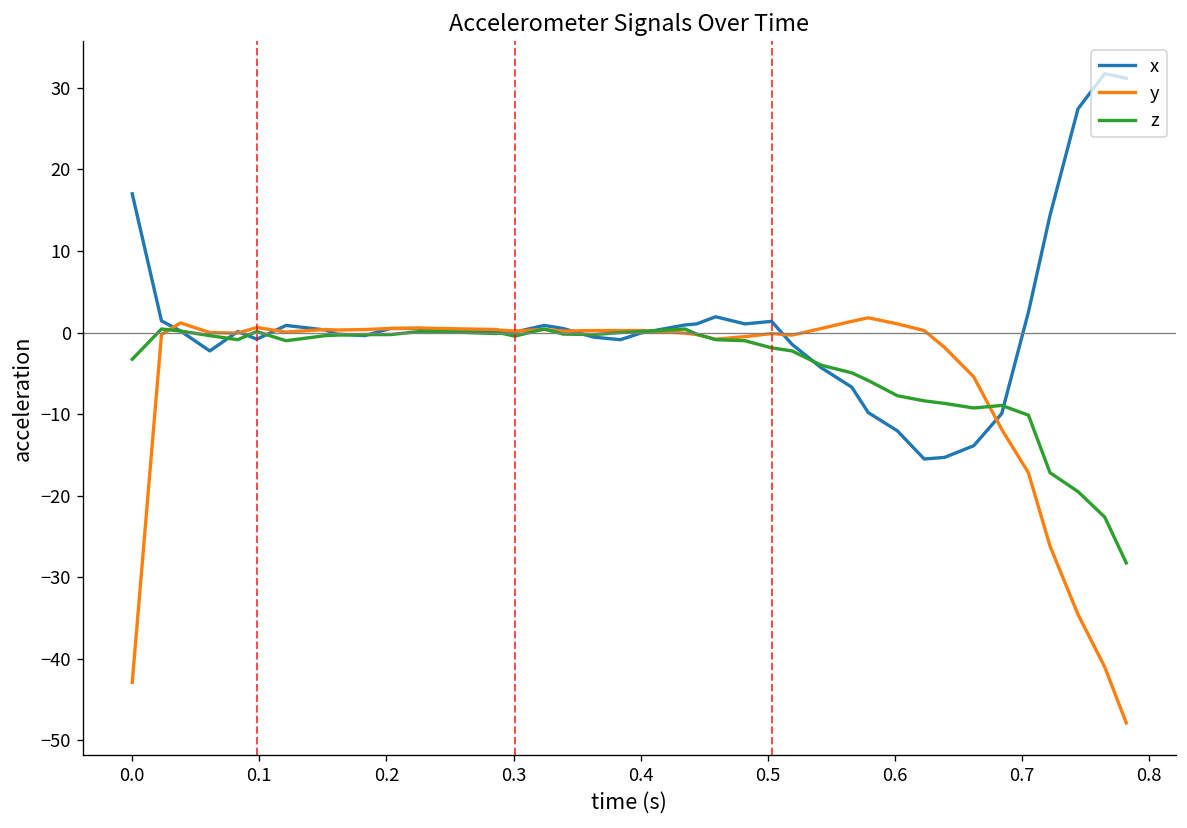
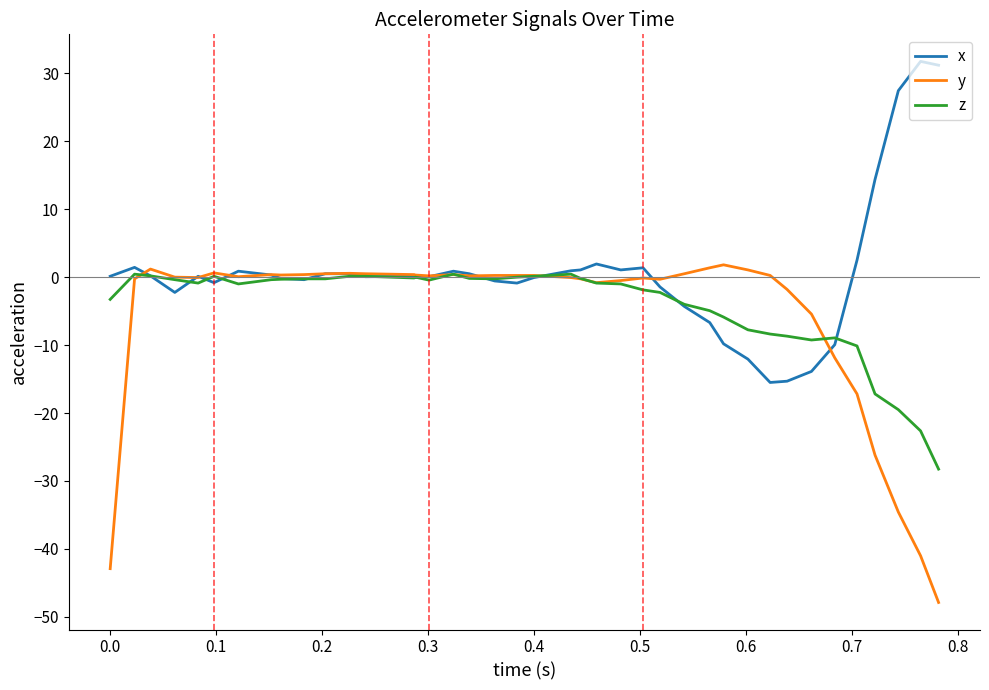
x, 0.0: 17 -> 0
